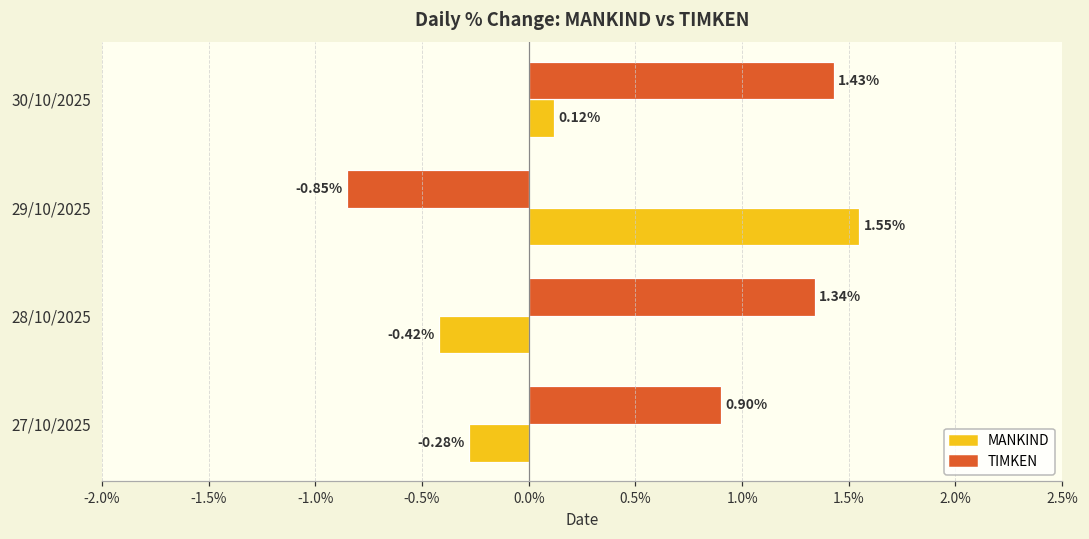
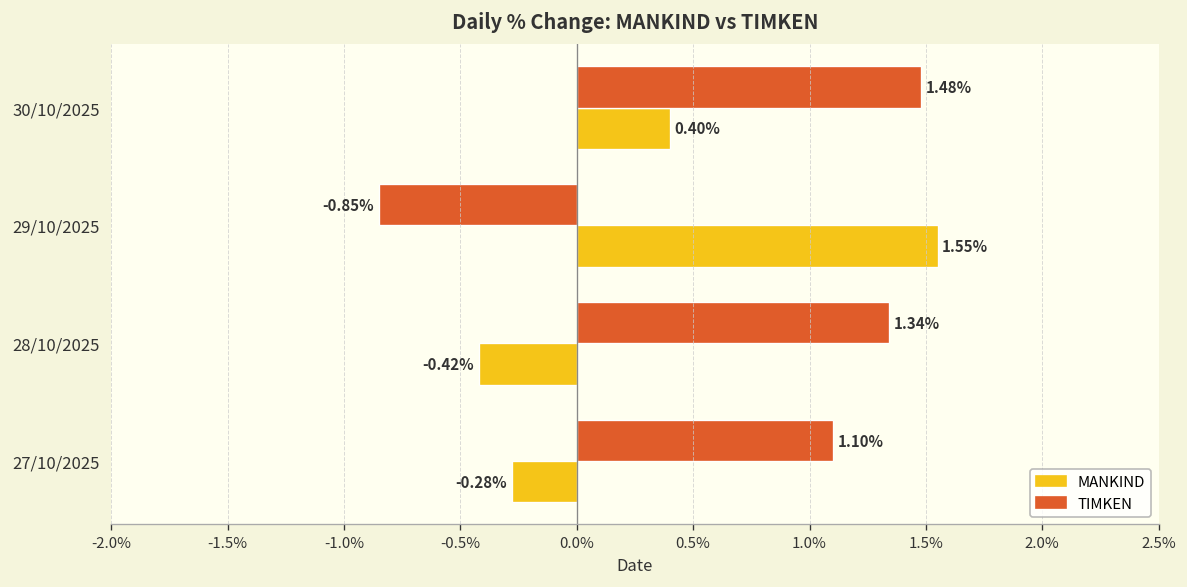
TIMKEN, 30/10/2025: 1.43% -> 1.48%
MANKIND, 30/10/2025: 0.12% -> 0.40%
TIMKEN, 27/10/2025: 0.90% -> 1.10%
